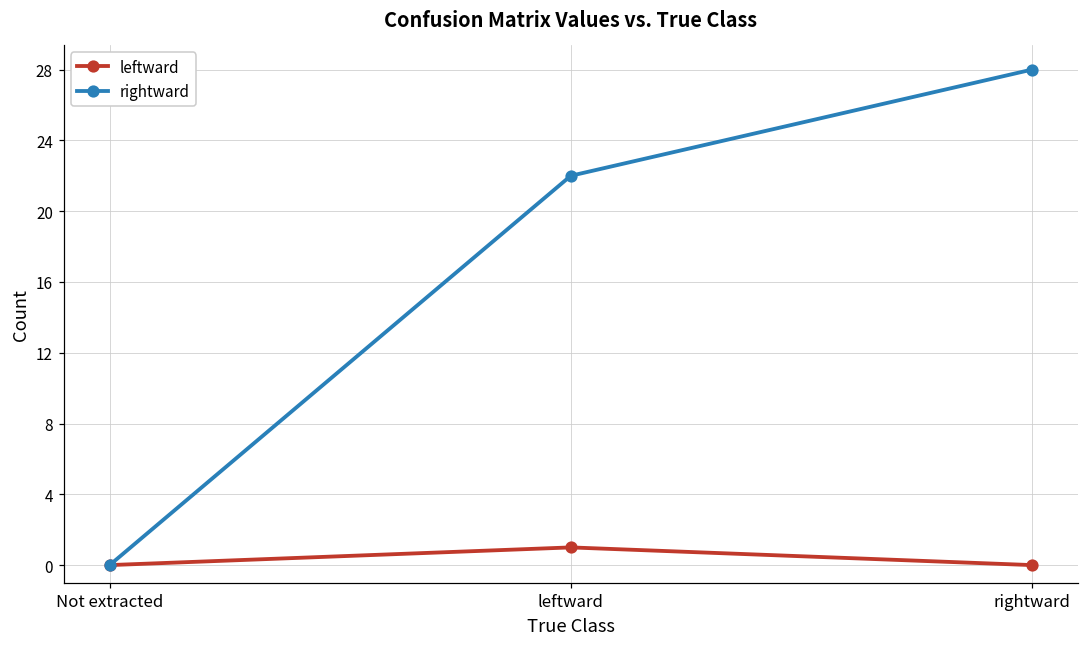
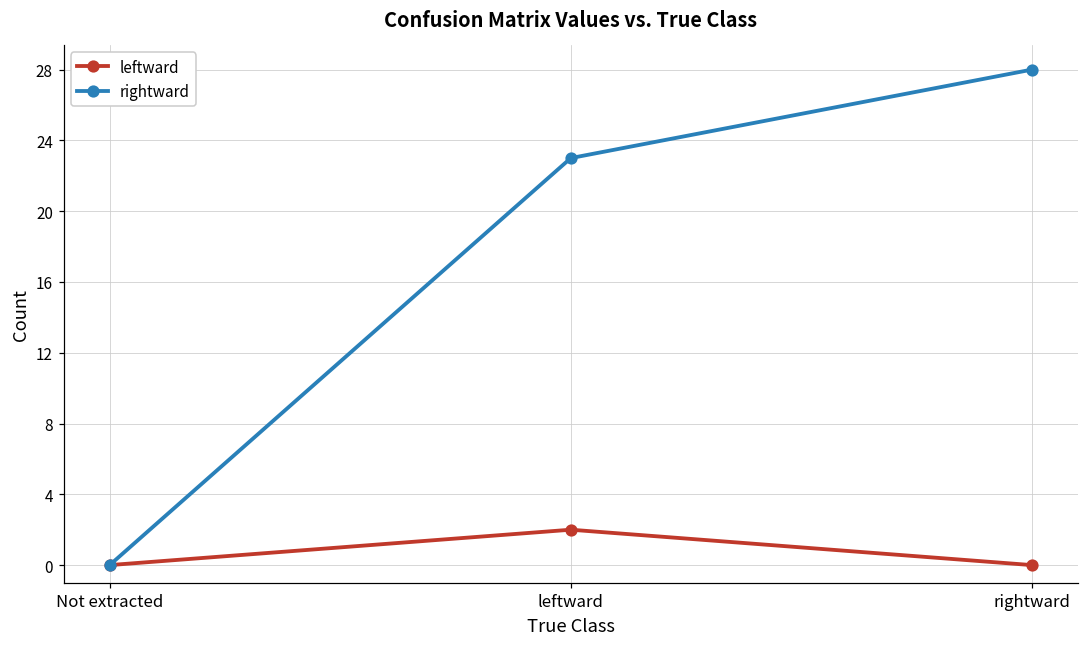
leftward, leftward: 1 -> 2
rightward, leftward: 22 -> 23
